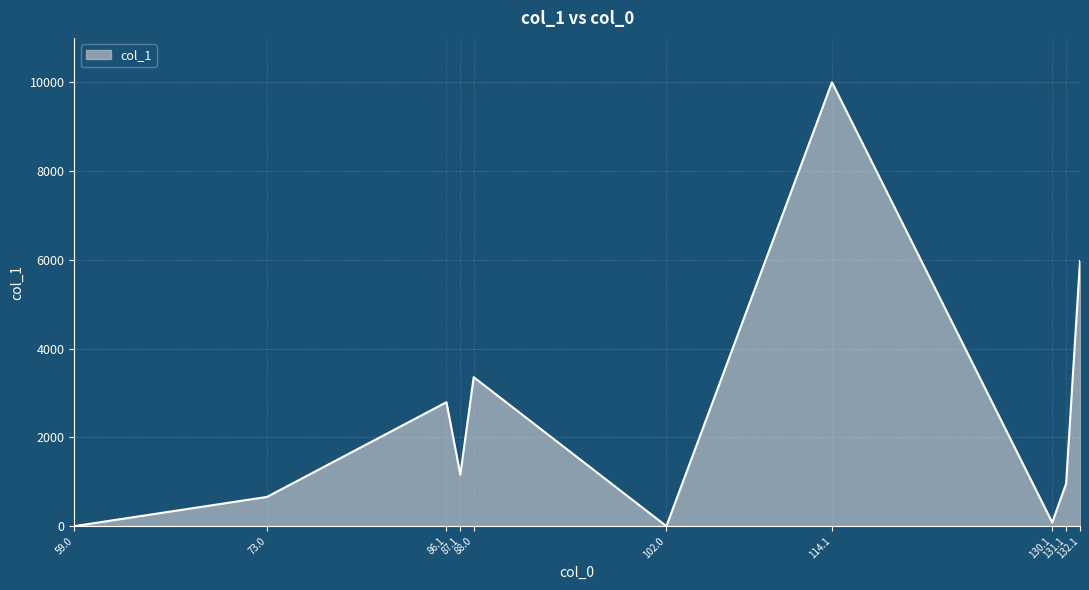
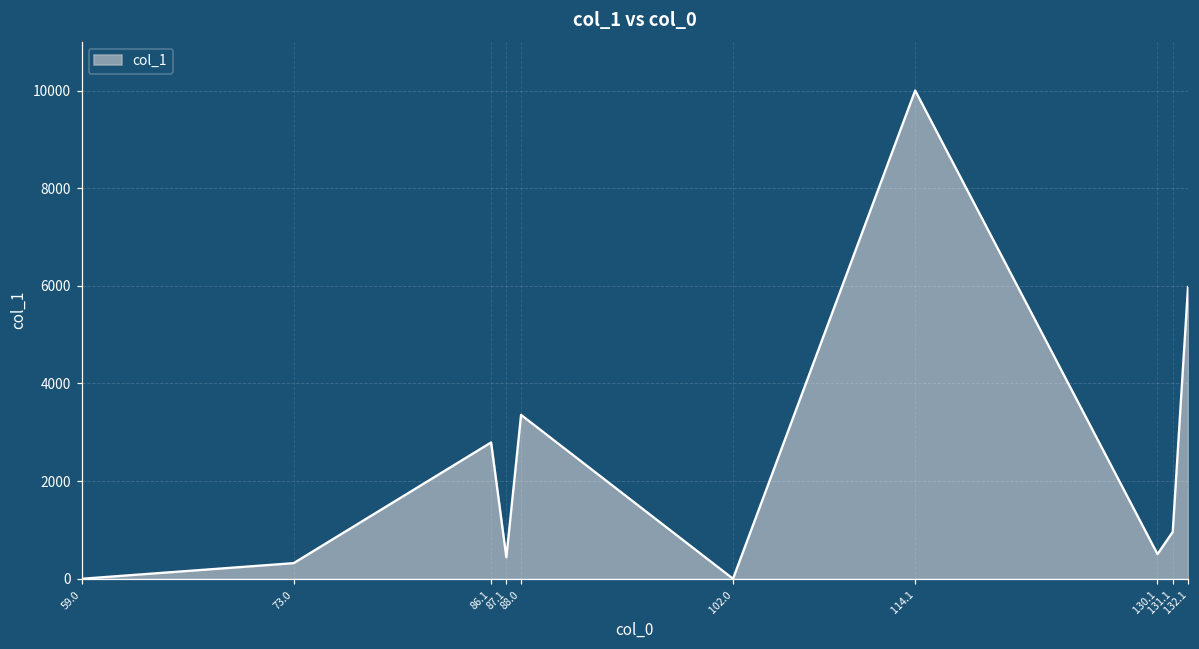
73.0: 700 -> 300
87.1: 1200 -> 400
130.1: 100 -> 500
